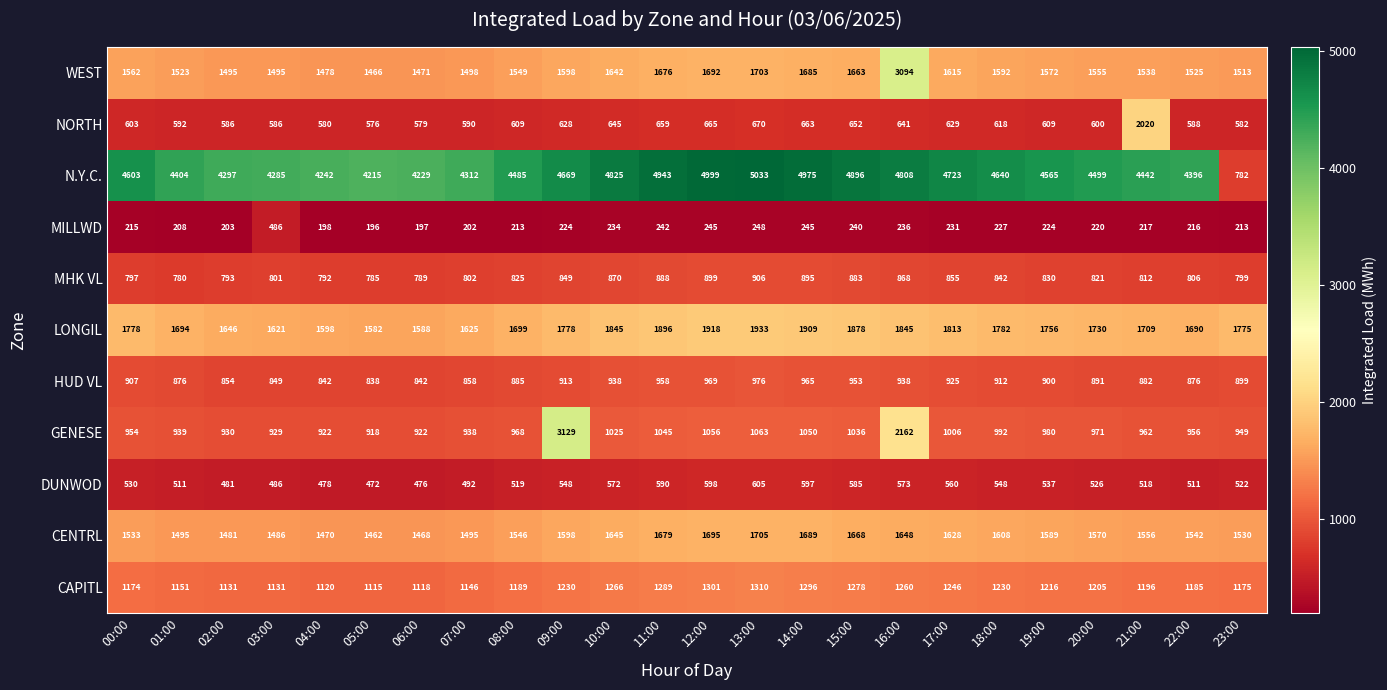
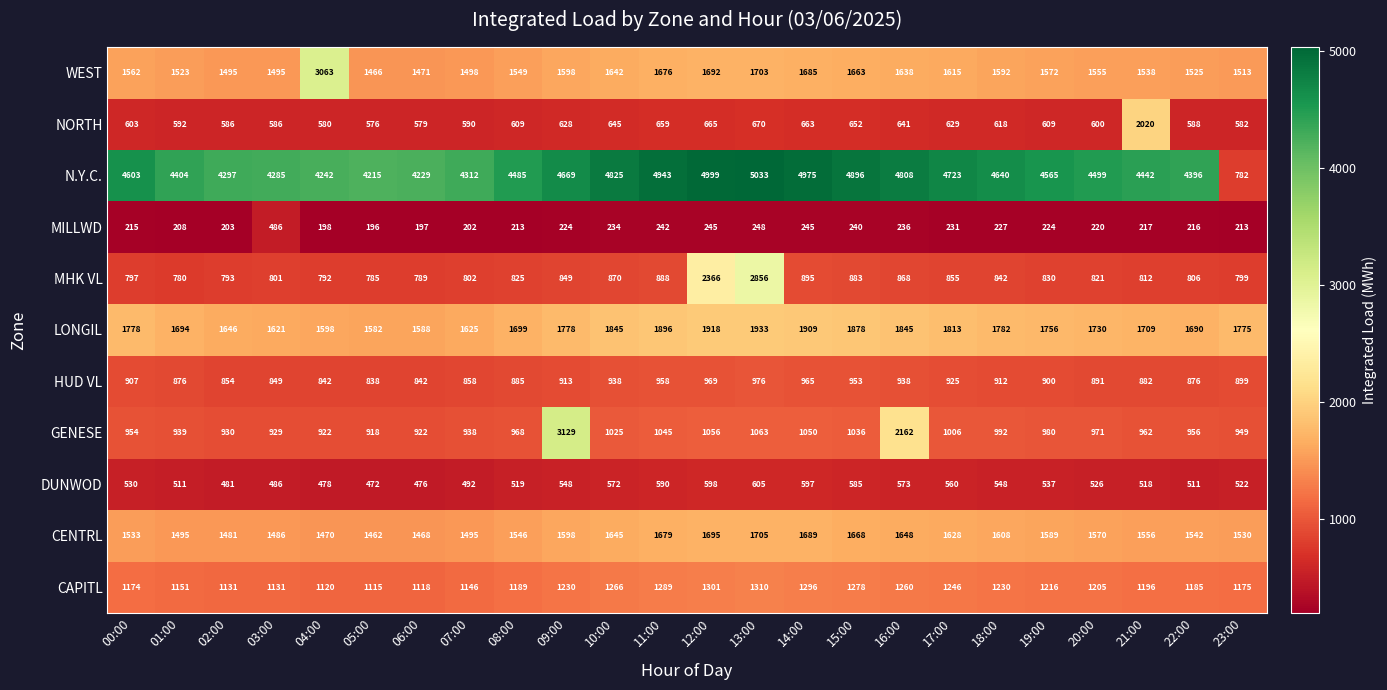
WEST, 04:00: 1478 -> 3063
WEST, 16:00: 3094 -> 1638
MHK VL, 12:00: 899 -> 2366
MHK VL, 13:00: 906 -> 2856
